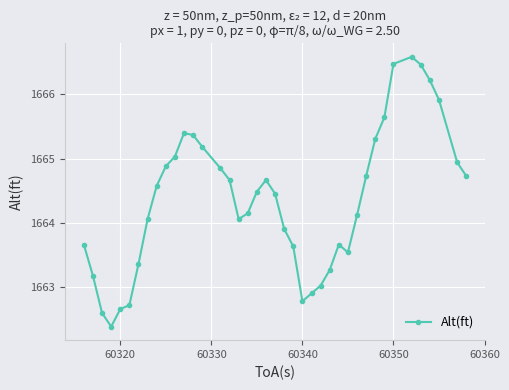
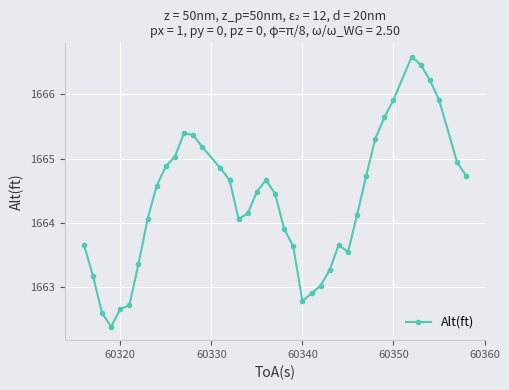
60350: 1666.5 -> 1665.9
